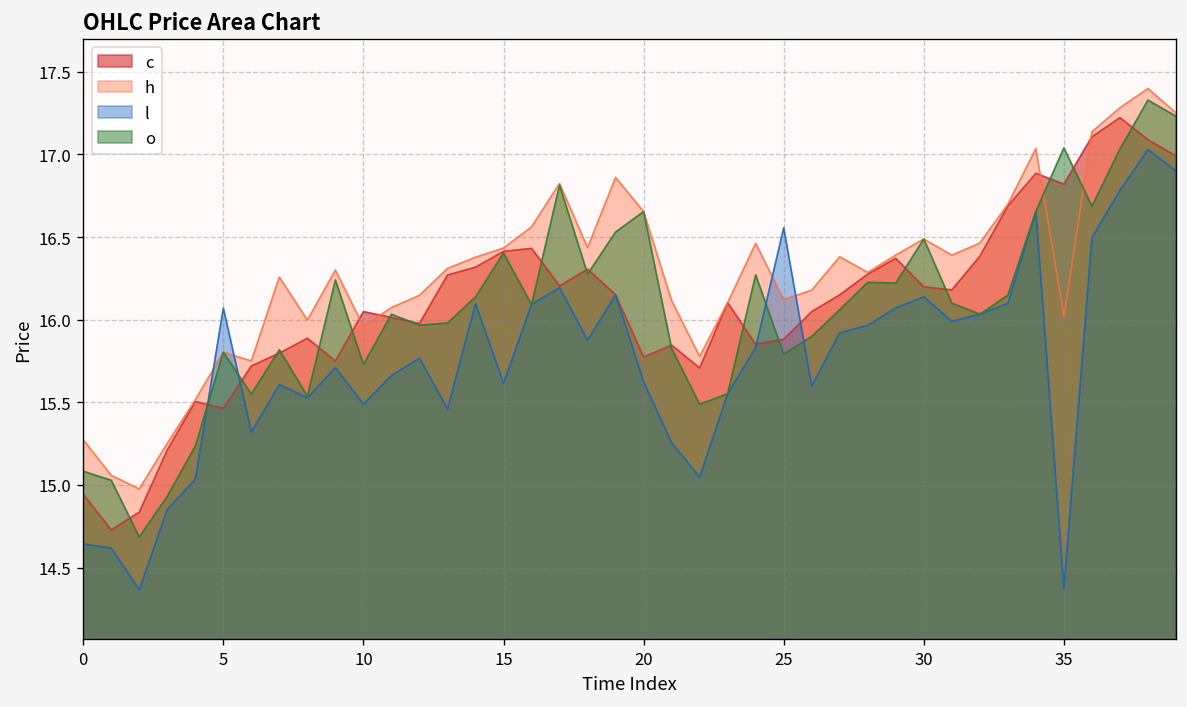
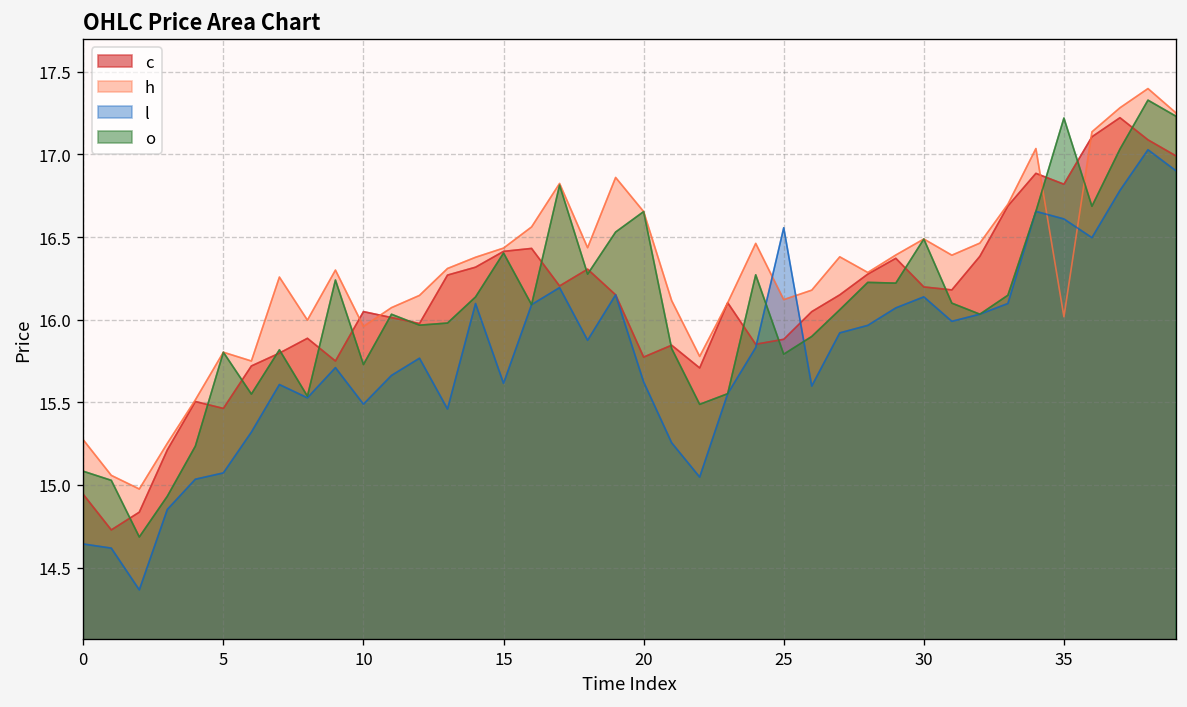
l, 5: 16.07 -> 15.07
l, 35: 14.37 -> 16.61
o, 35: 17.04 -> 17.22
